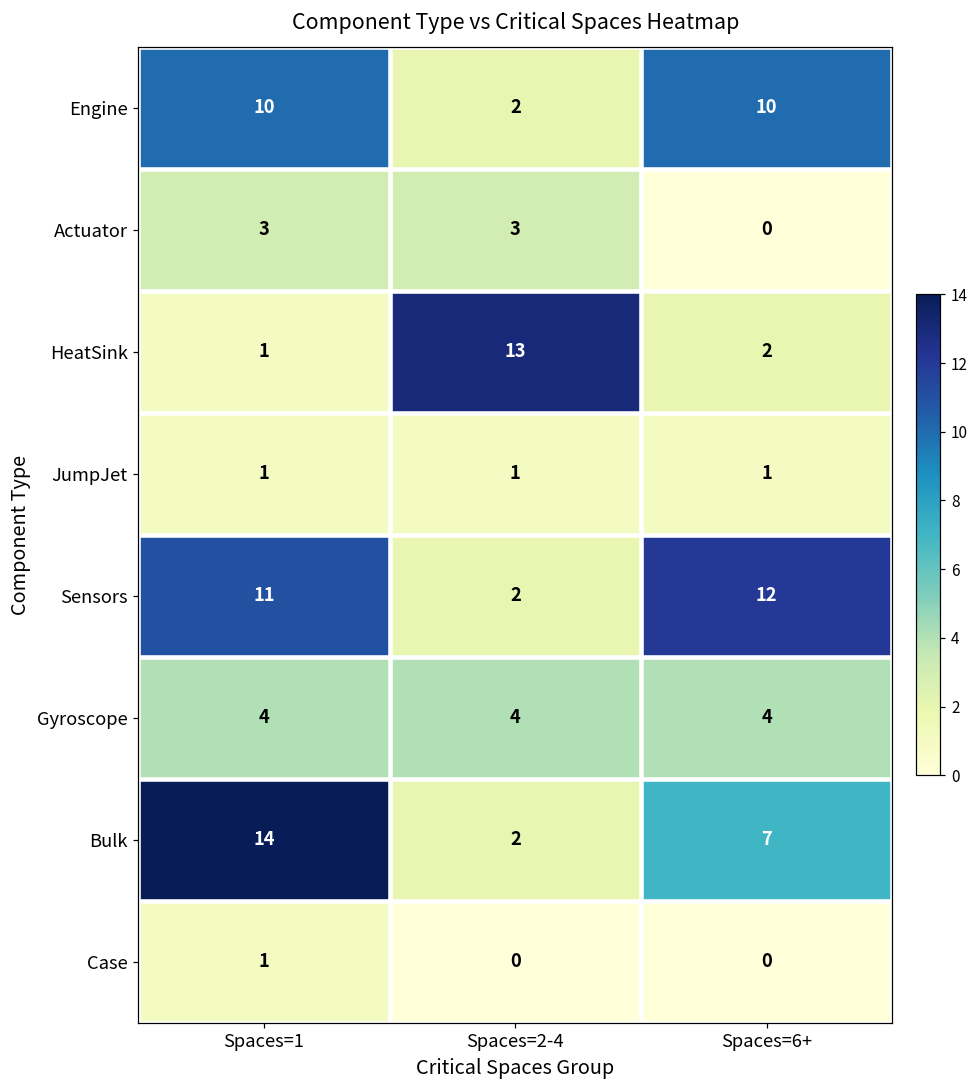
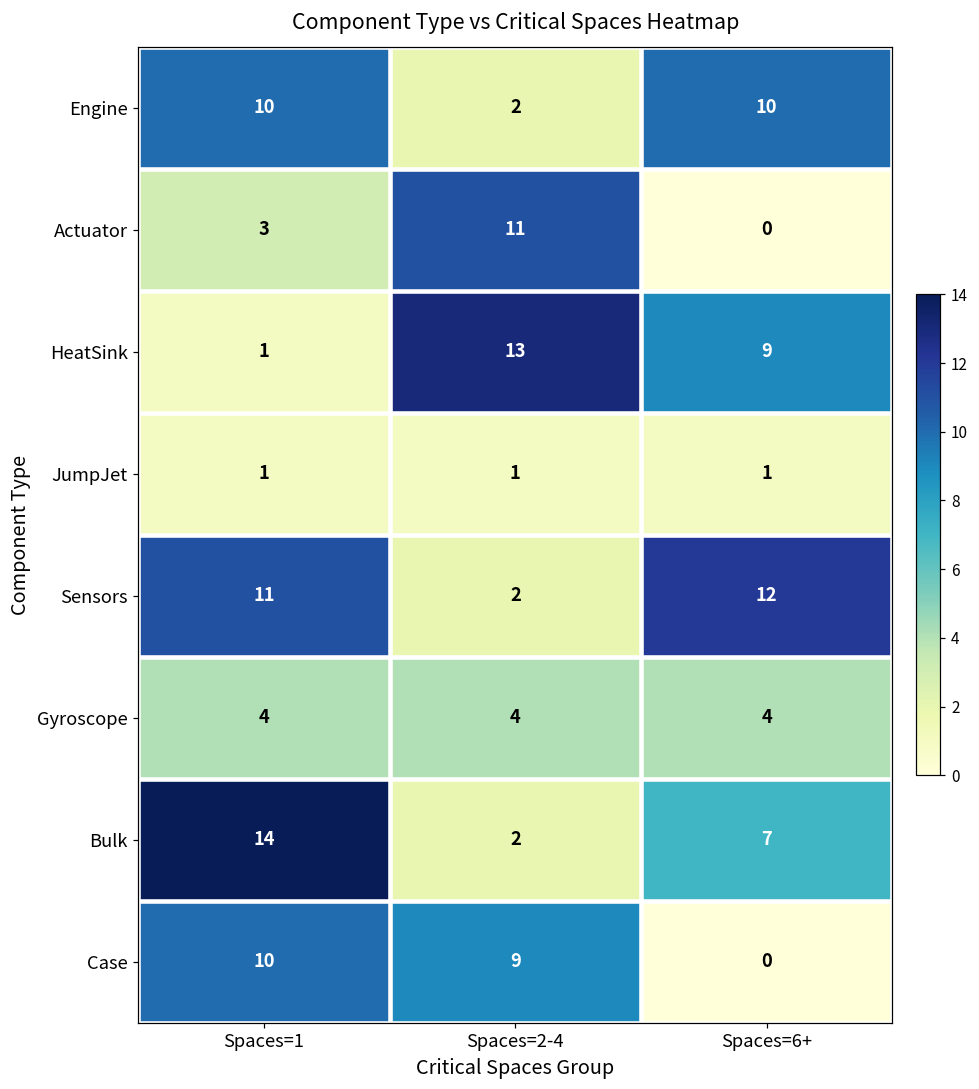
Actuator, Spaces=2-4: 3 -> 11
HeatSink, Spaces=6+: 2 -> 9
Case, Spaces=1: 1 -> 10
Case, Spaces=2-4: 0 -> 9
